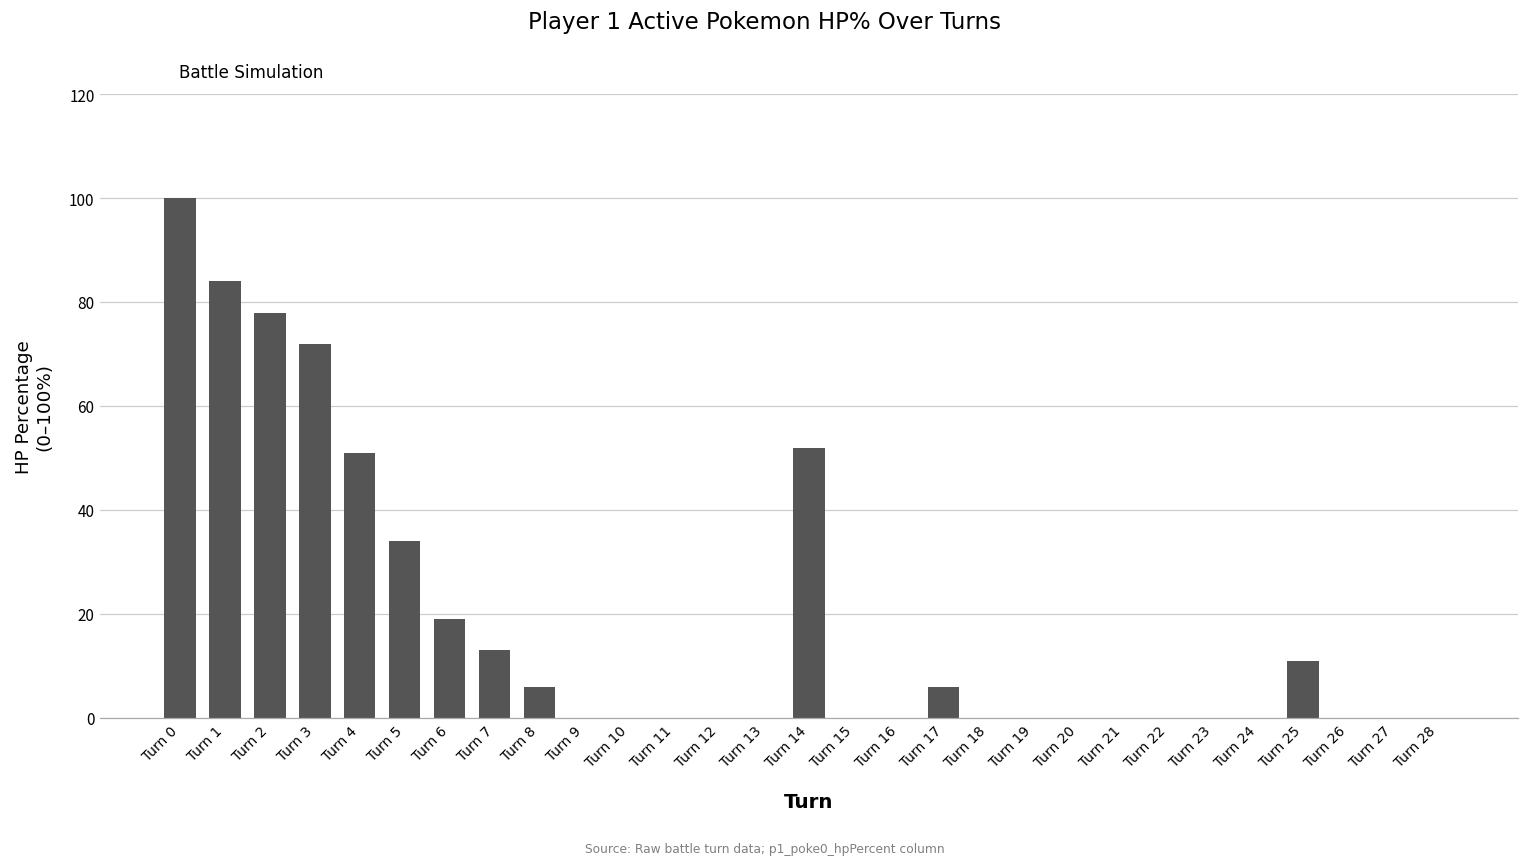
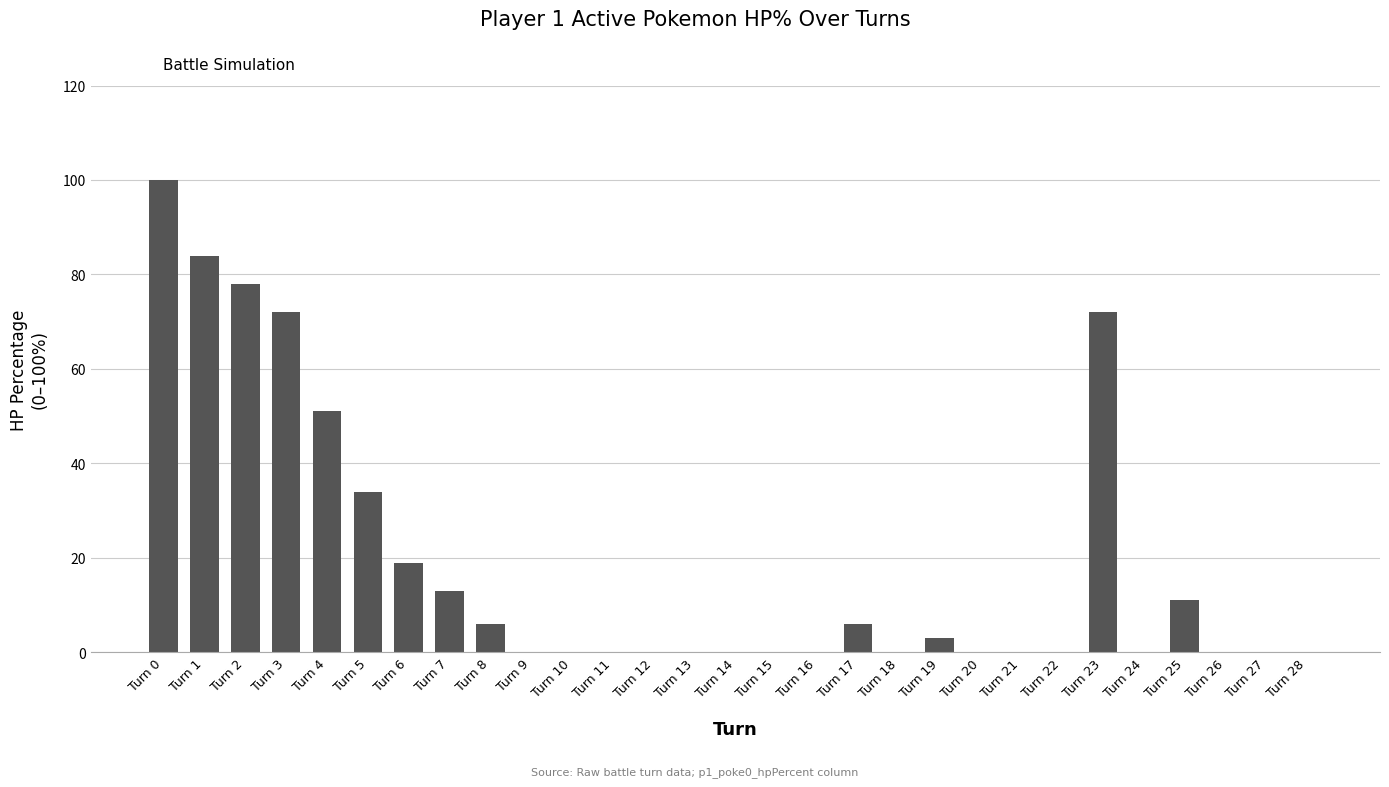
Turn 14: 52 -> 0
Turn 19: 0 -> 3
Turn 23: 0 -> 72
